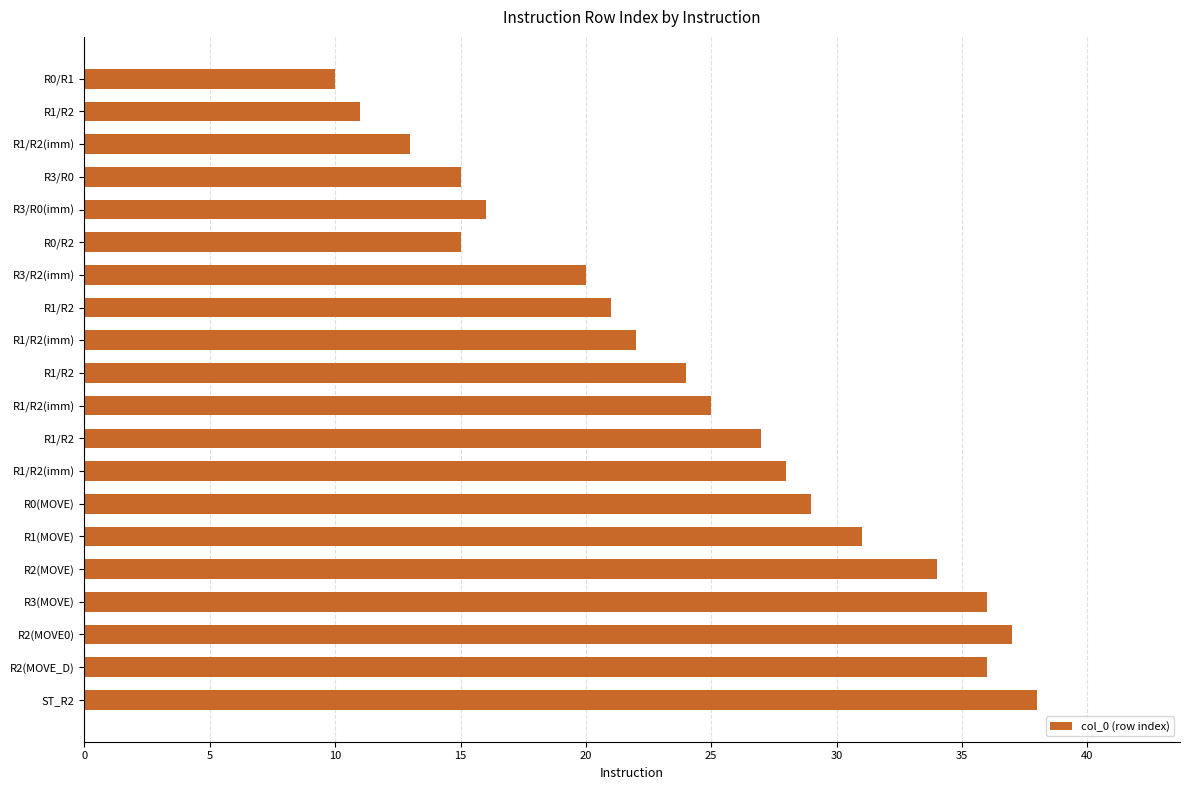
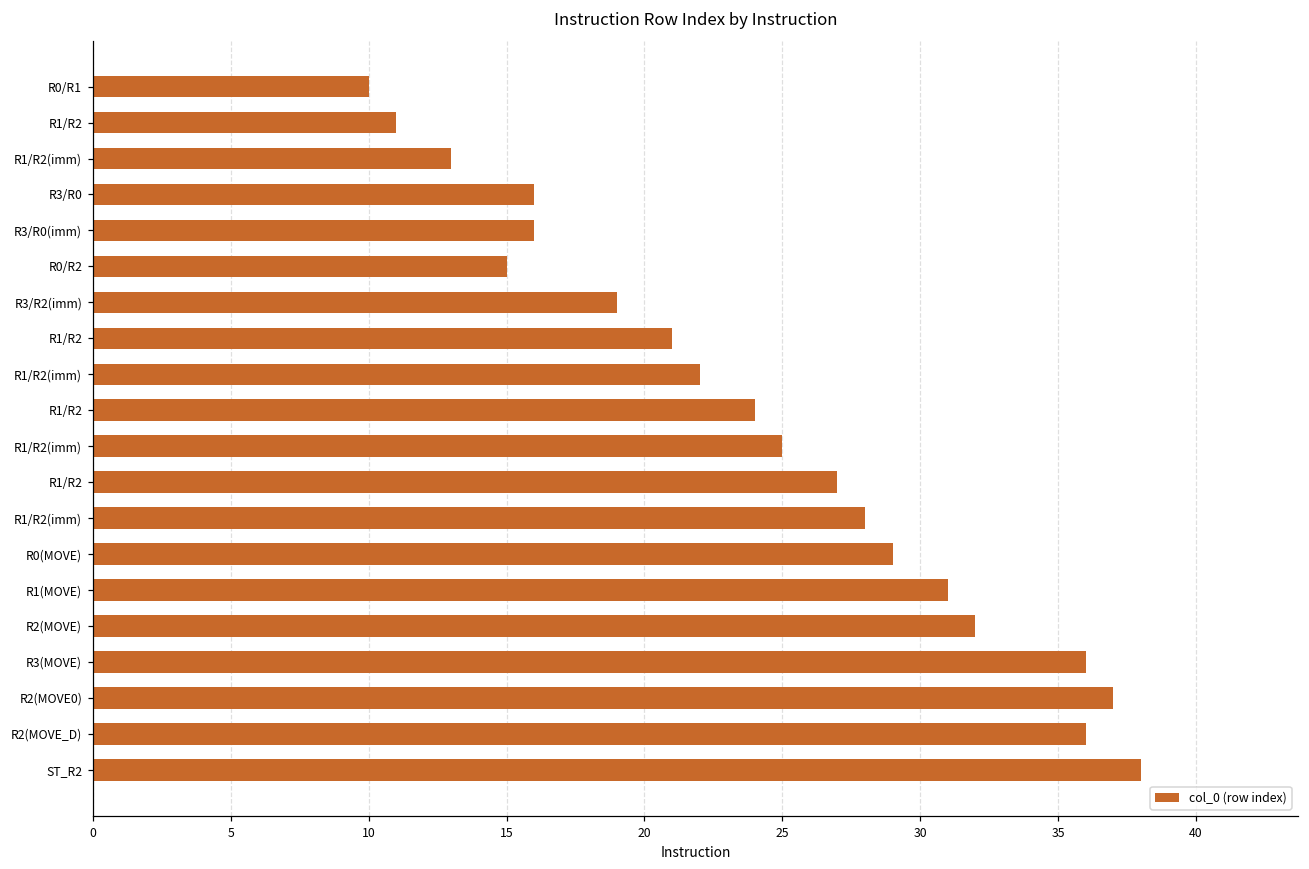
R3/R0: 15 -> 16
R3/R2(imm): 20 -> 19
R2(MOVE): 34 -> 32
